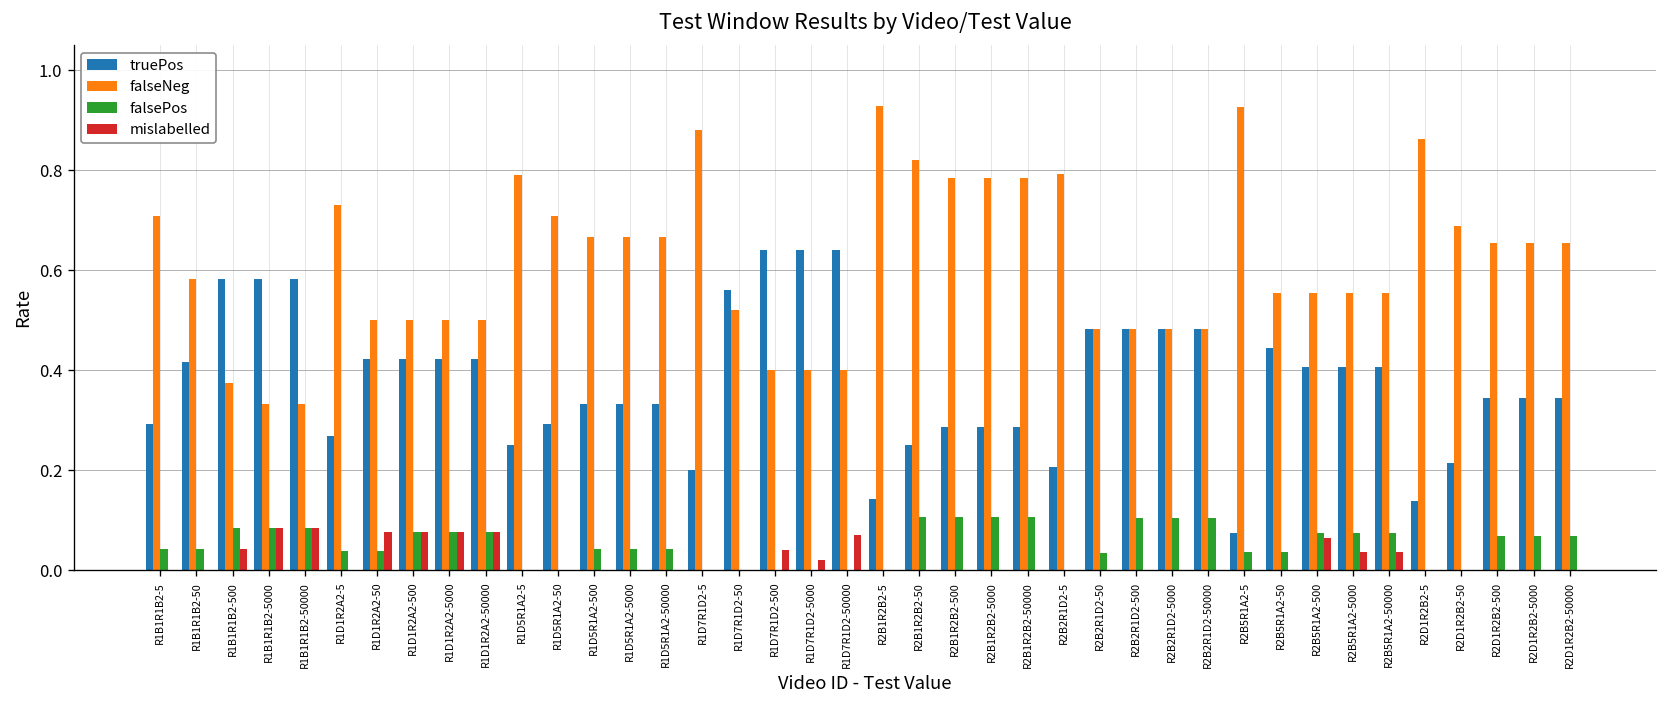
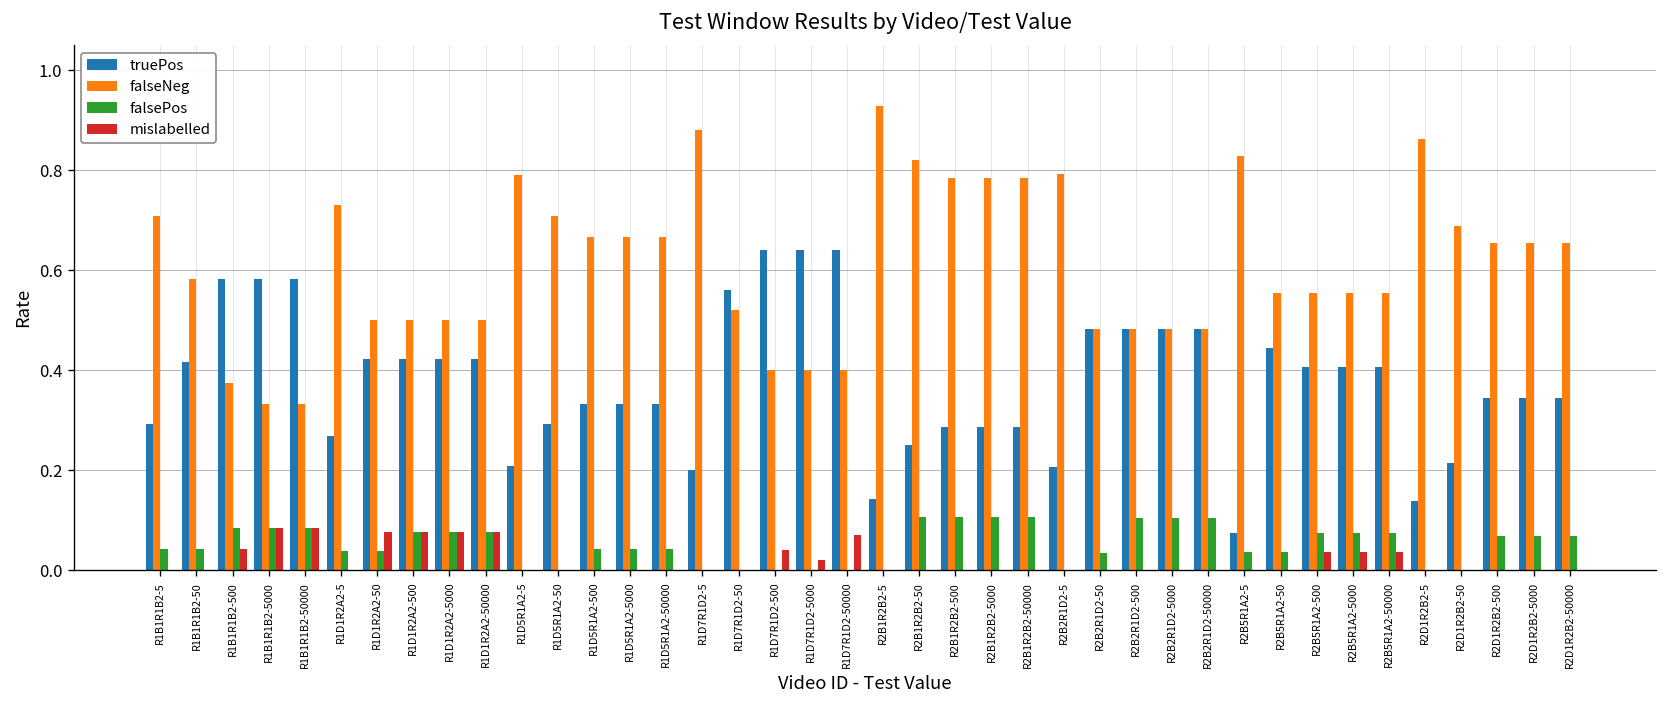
truePos, R1D5R1A2-5: 0.25 -> 0.21
falseNeg, R2B5R1A2-5: 0.93 -> 0.83
mislabelled, R2B5R1A2-500: 0.07 -> 0.04
